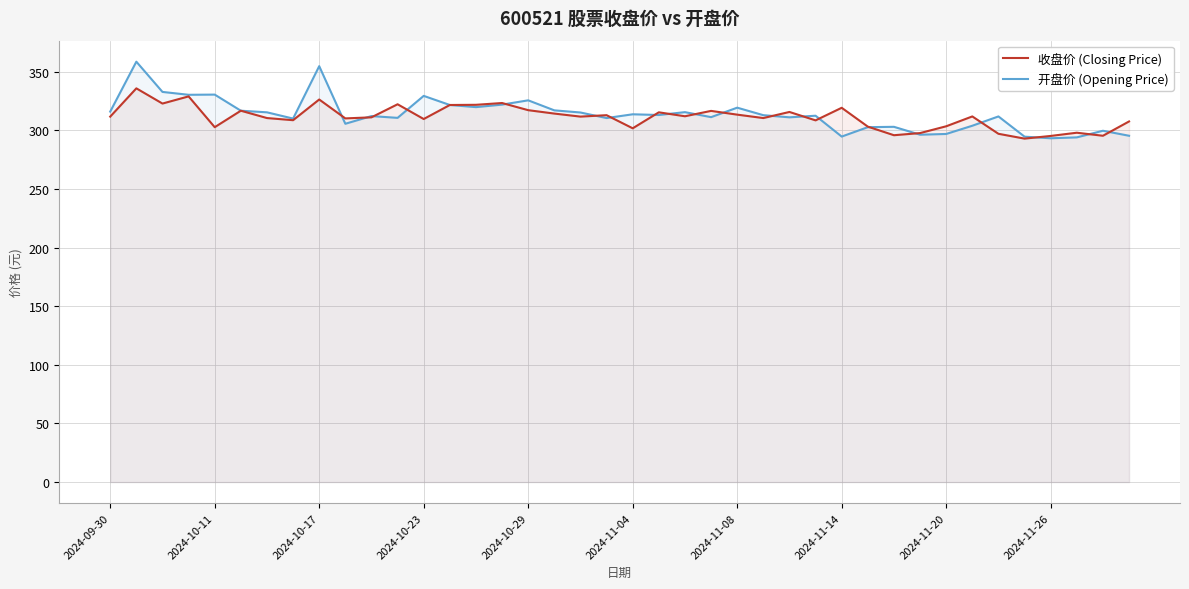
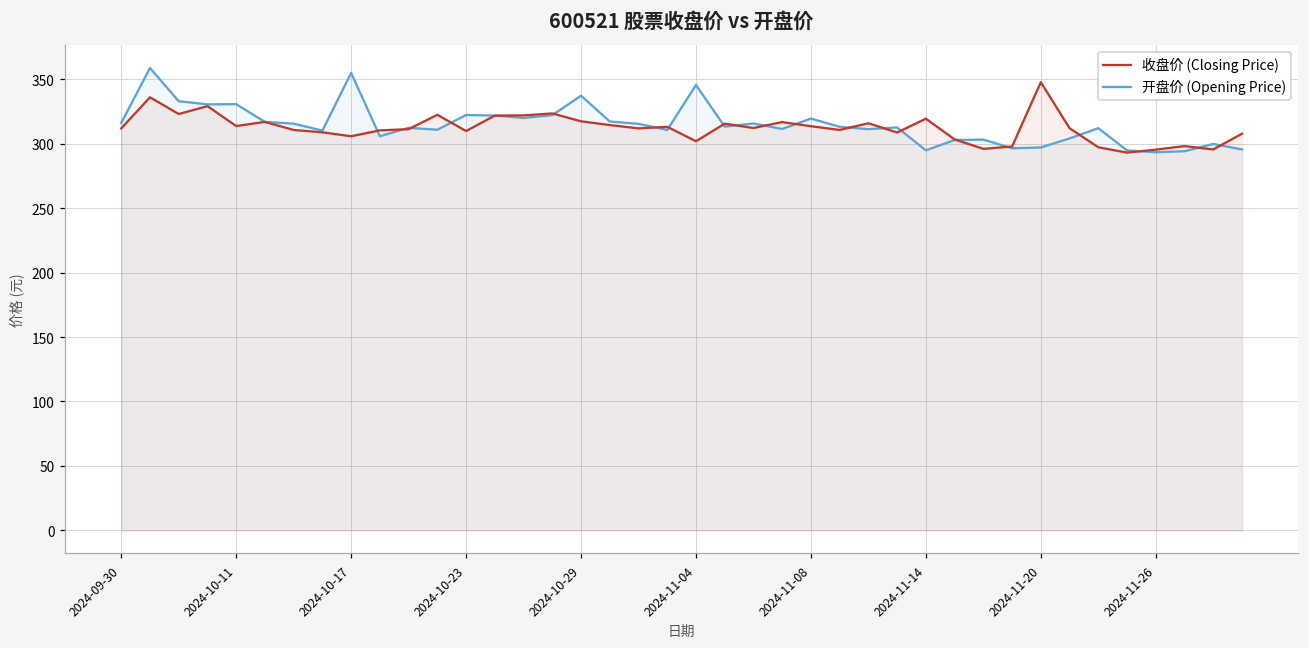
收盘价 (Closing Price), 2024-10-11: 303 -> 314
收盘价 (Closing Price), 2024-10-17: 326 -> 306
开盘价 (Opening Price), 2024-10-23: 330 -> 322
开盘价 (Opening Price), 2024-10-29: 326 -> 337
开盘价 (Opening Price), 2024-11-04: 314 -> 346
收盘价 (Closing Price), 2024-11-20: 304 -> 348
